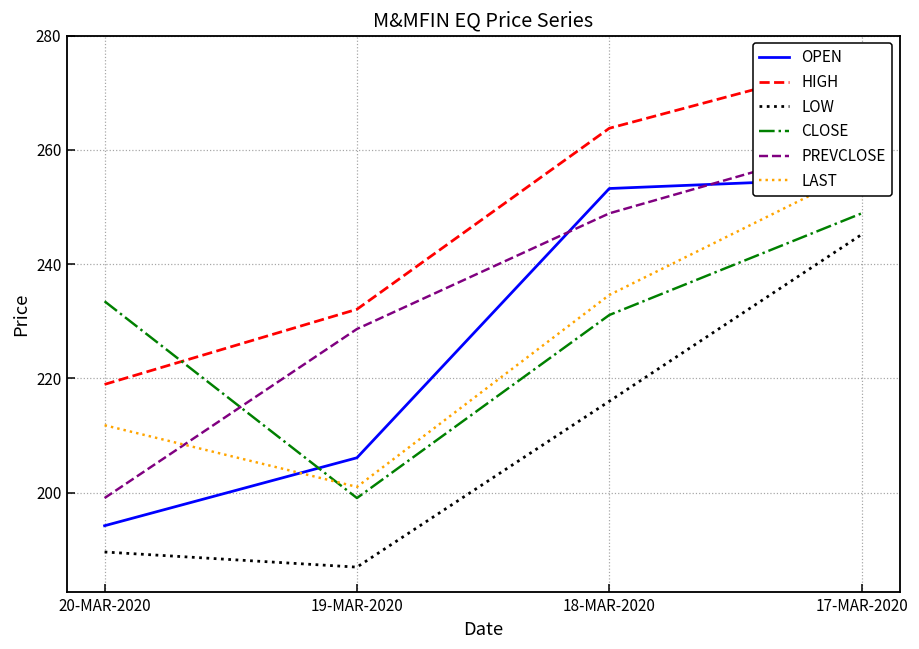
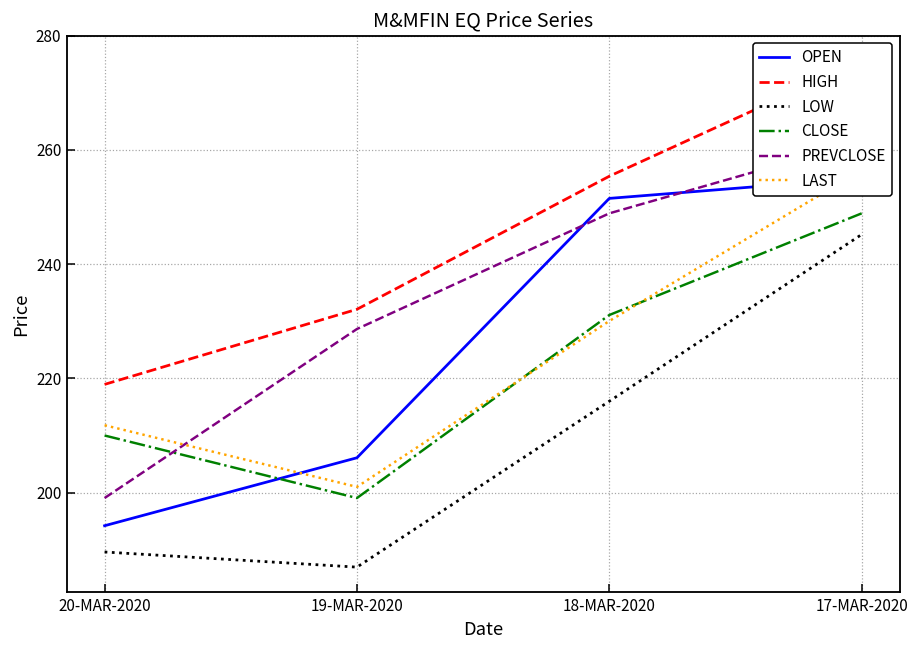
CLOSE, 20-MAR-2020: 234 -> 210
OPEN, 18-MAR-2020: 253 -> 252
HIGH, 18-MAR-2020: 264 -> 255
LAST, 18-MAR-2020: 235 -> 230
